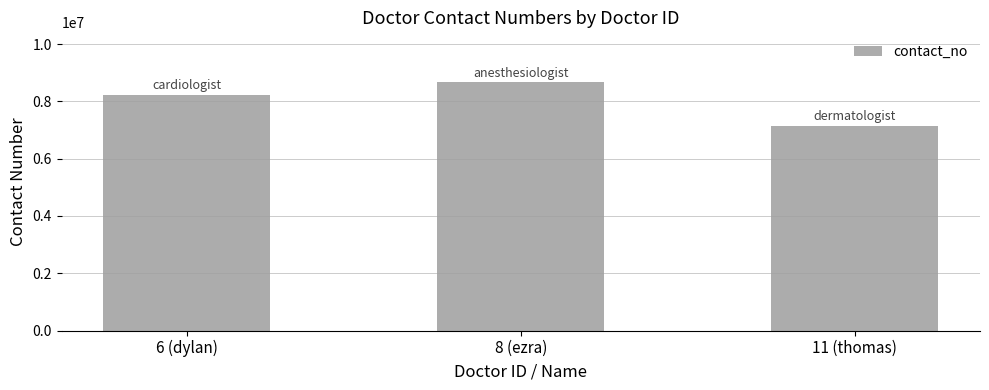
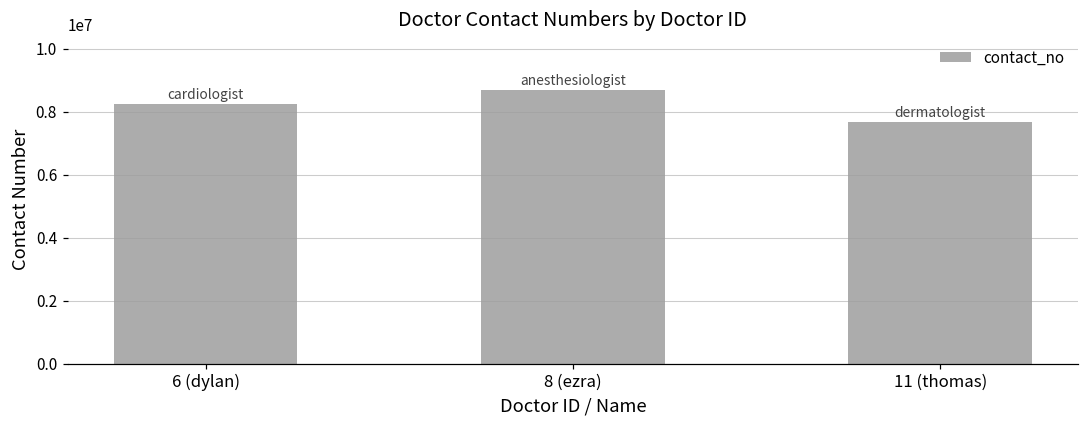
11 (thomas): 7100000 -> 7700000
